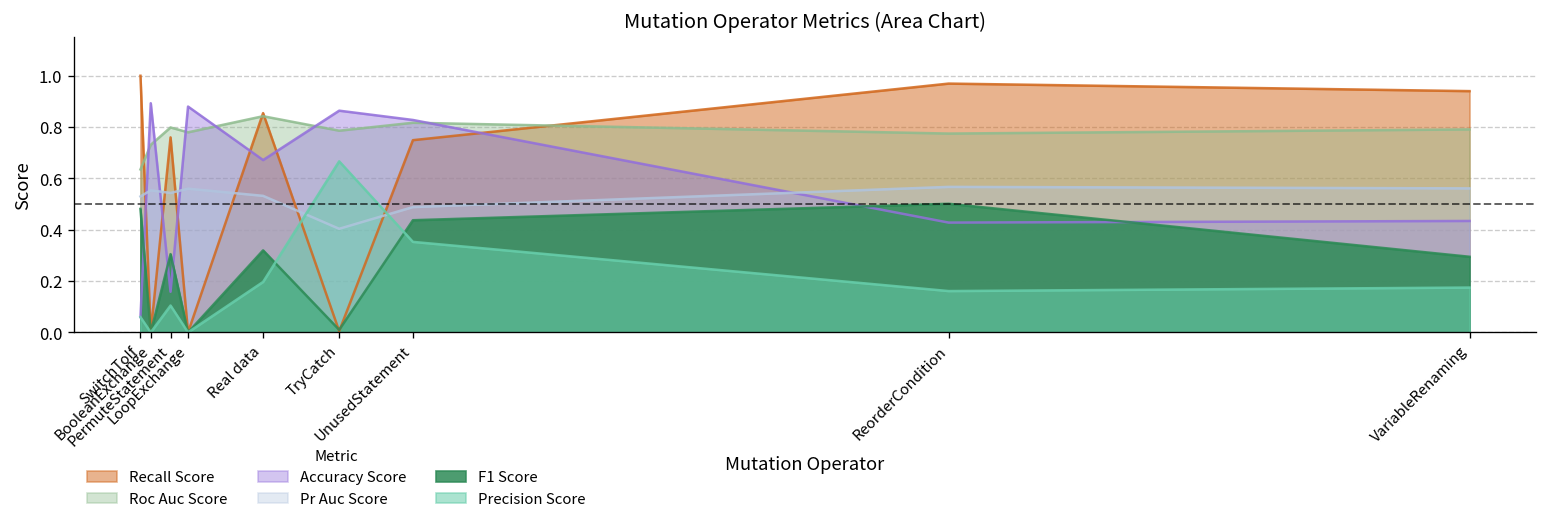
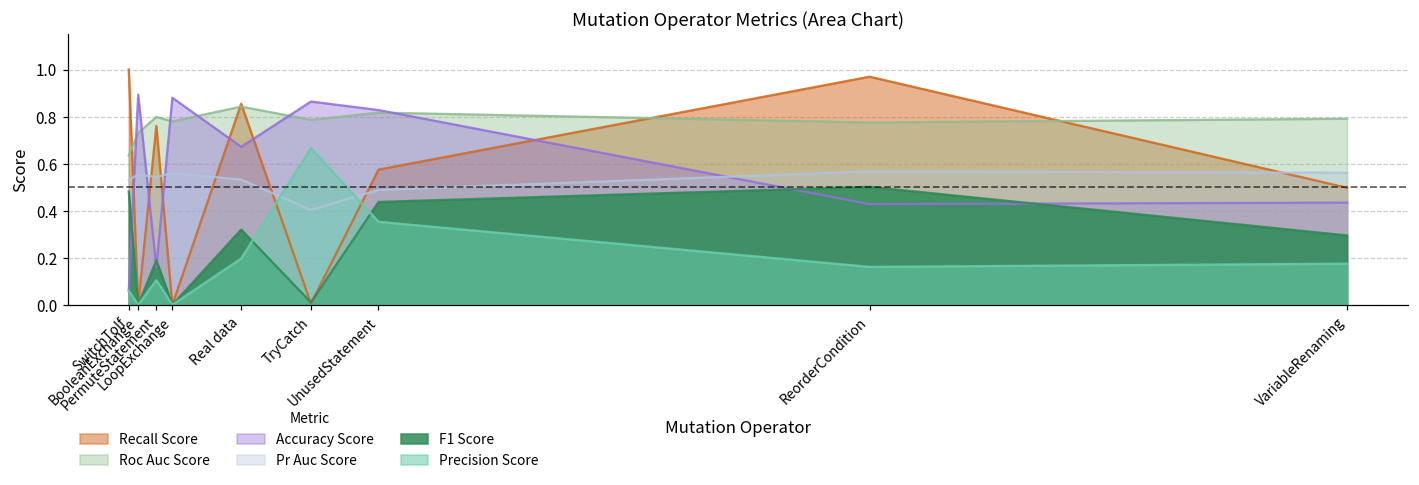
F1 Score, PermuteStatement: 0.30 -> 0.19
Recall Score, UnusedStatement: 0.75 -> 0.57
Recall Score, VariableRenaming: 0.94 -> 0.50
